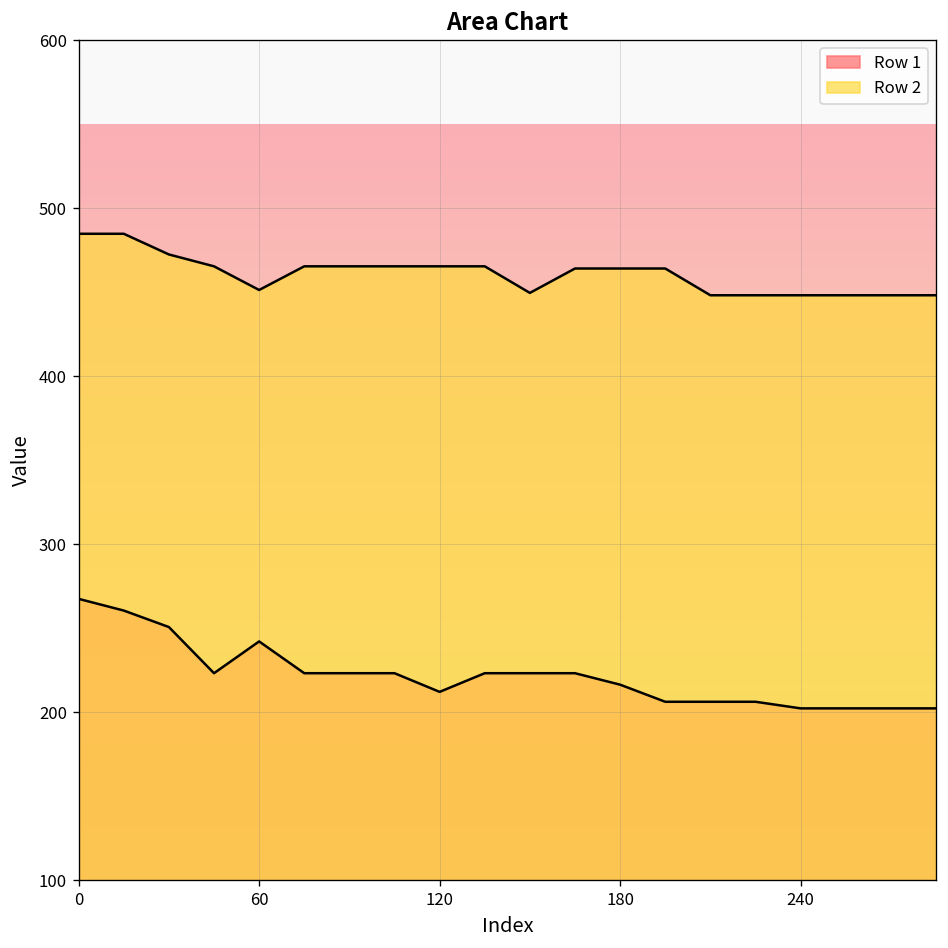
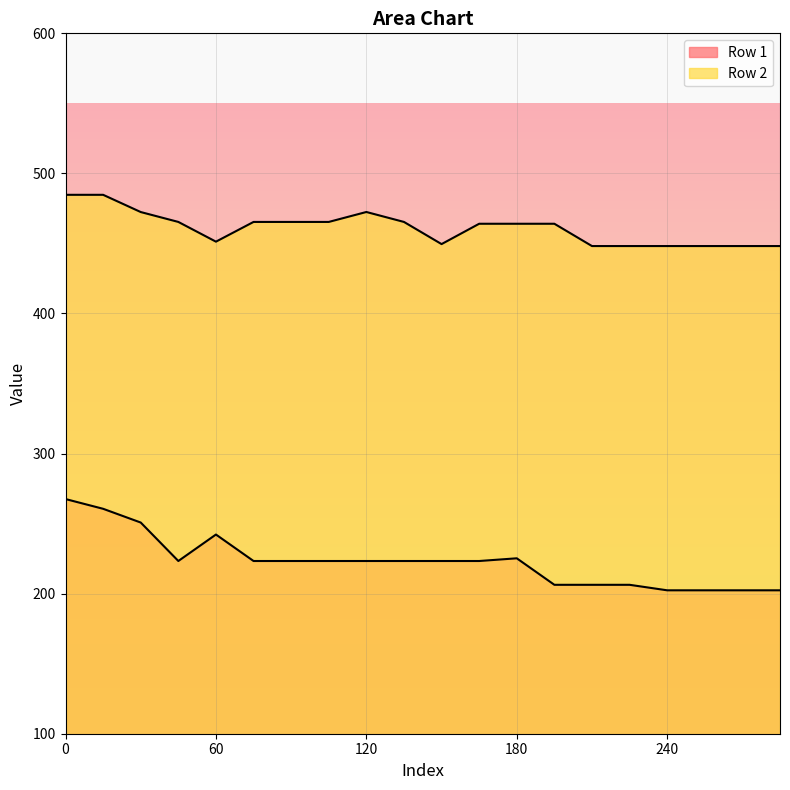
Row 1, 120: 212 -> 223
Row 2, 120: 465 -> 472
Row 1, 180: 216 -> 225
